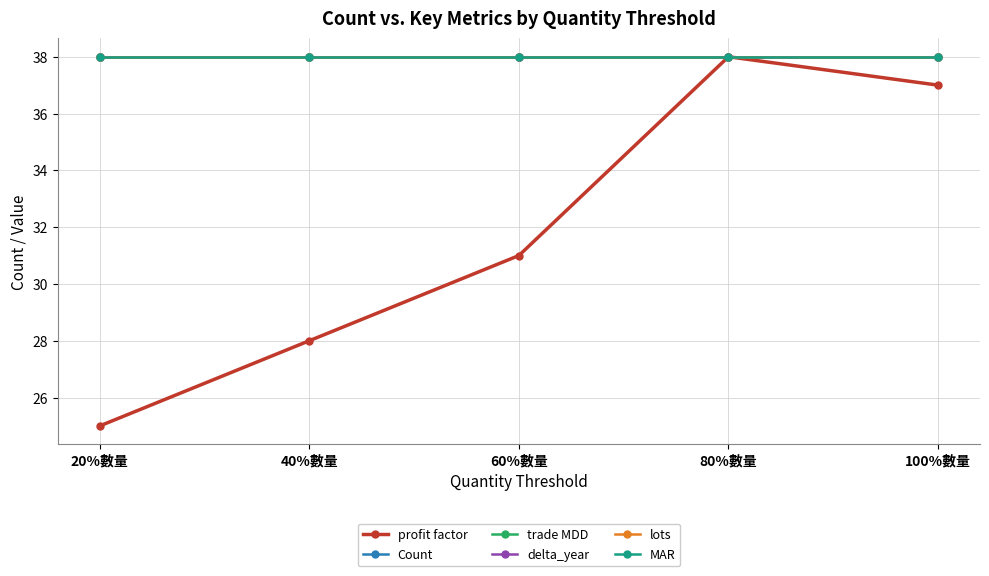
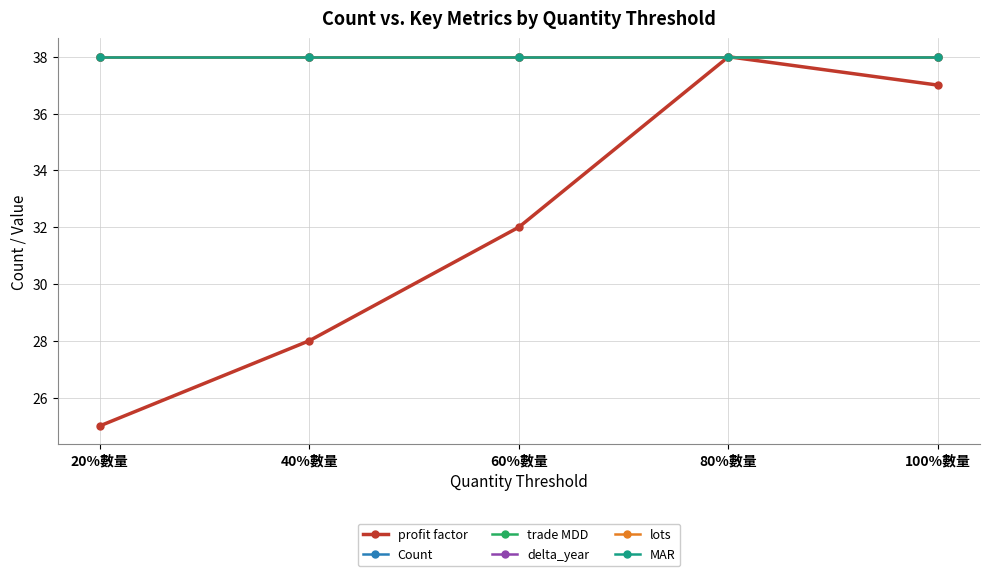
profit factor, 60%數量: 31 -> 32
